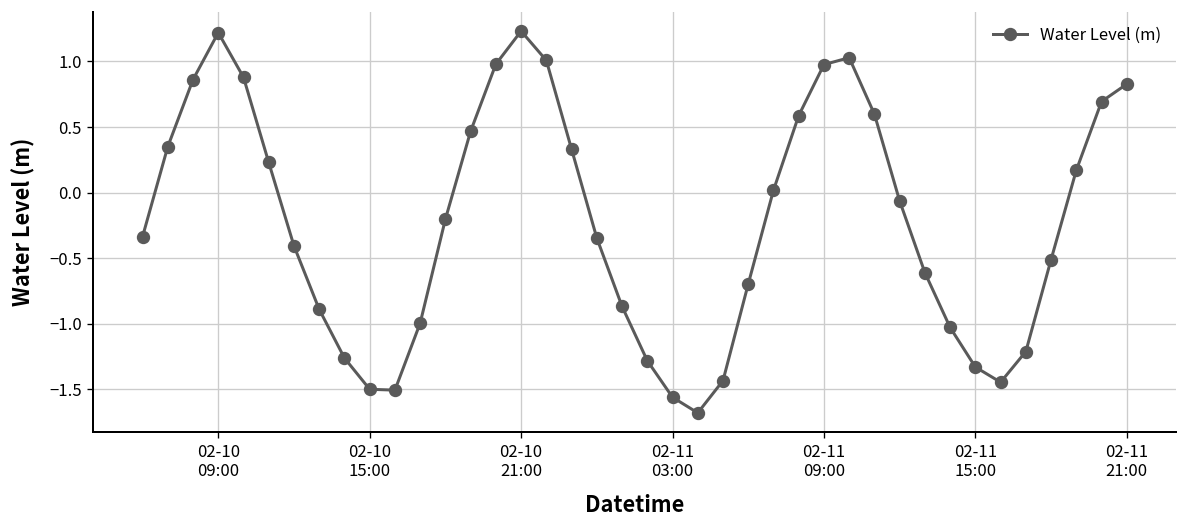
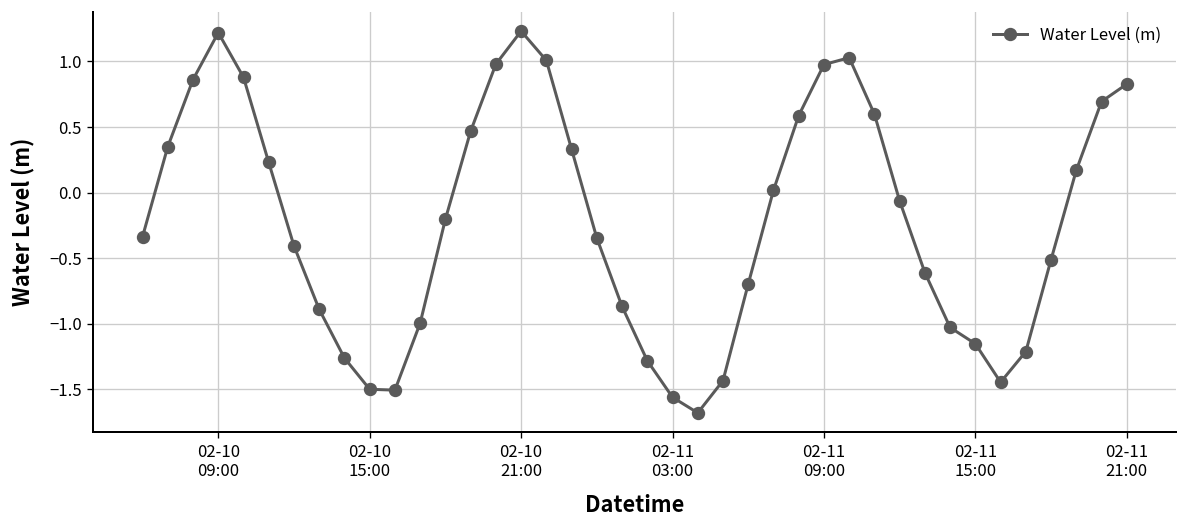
02-11 15:00: -1.33 -> -1.15
